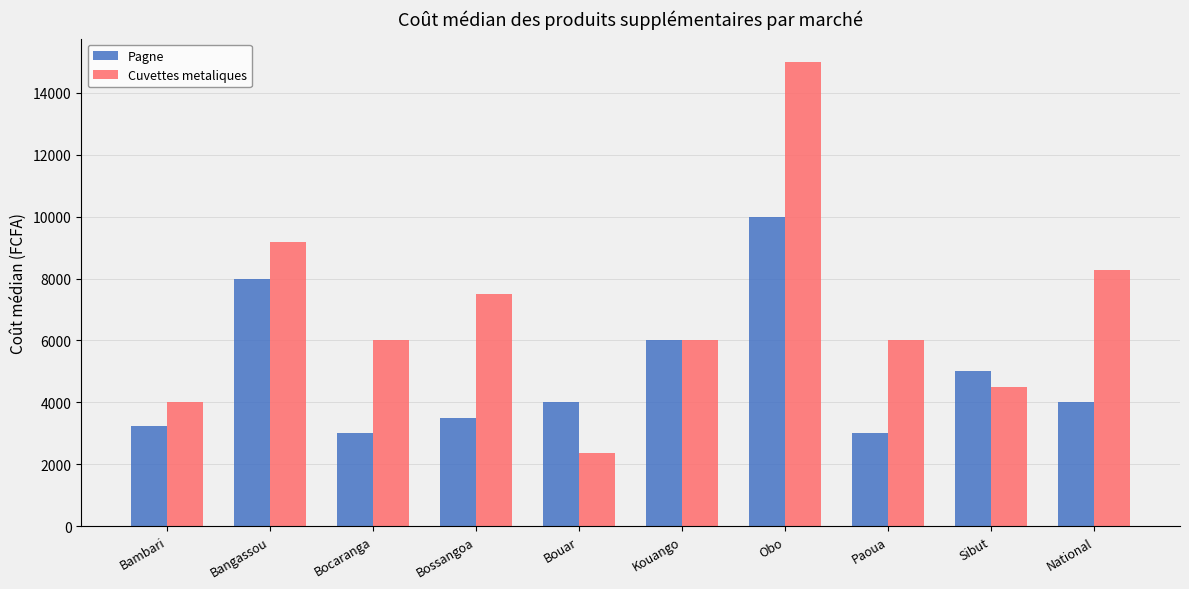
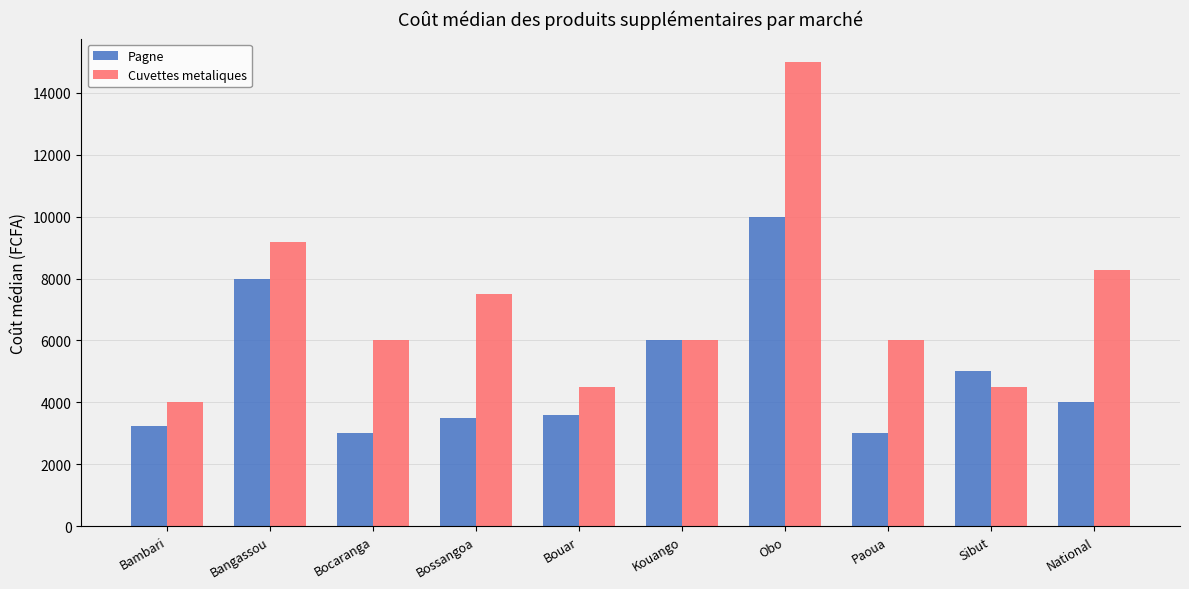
Pagne, Bouar: 4000 -> 3600
Cuvettes metaliques, Bouar: 2400 -> 4500
